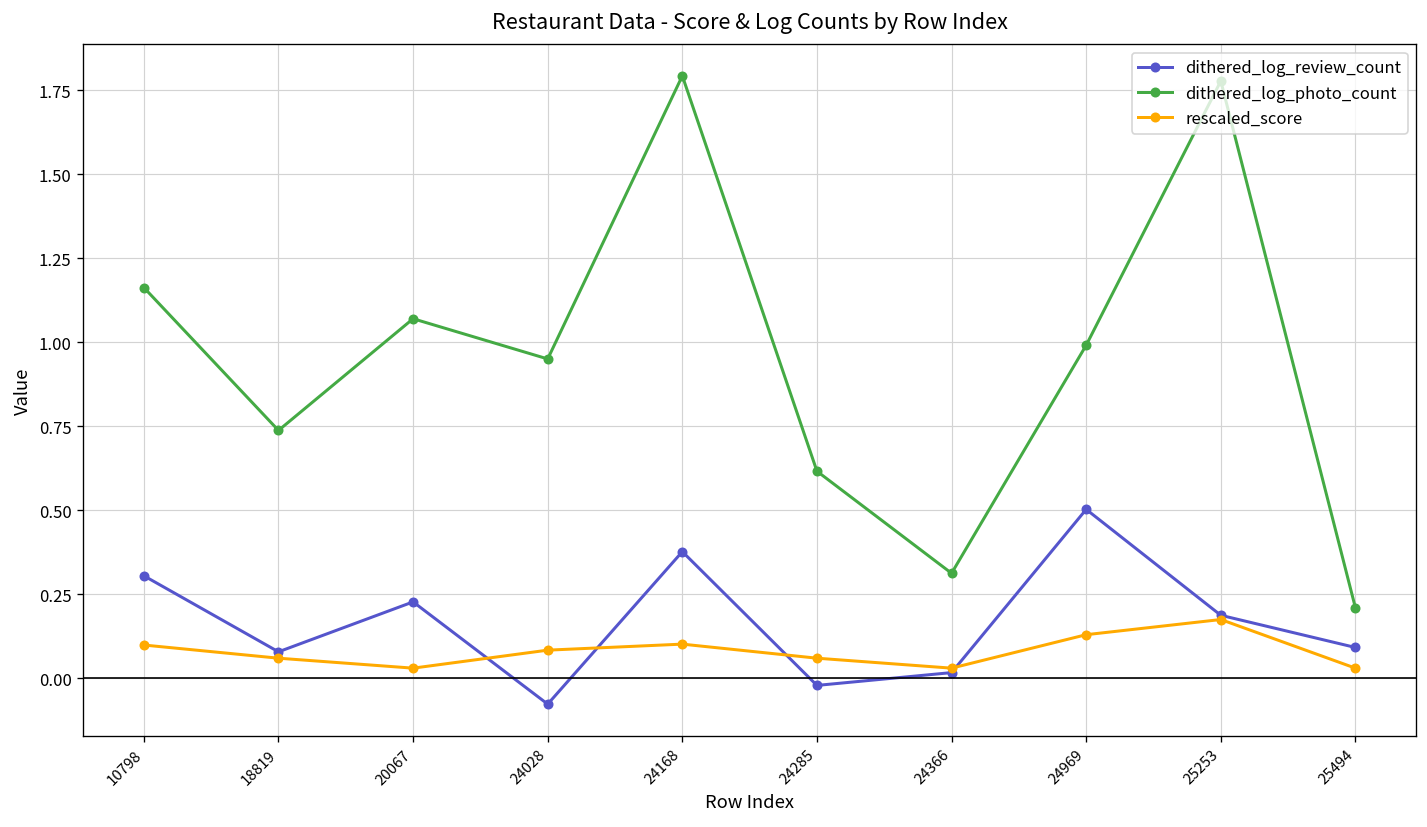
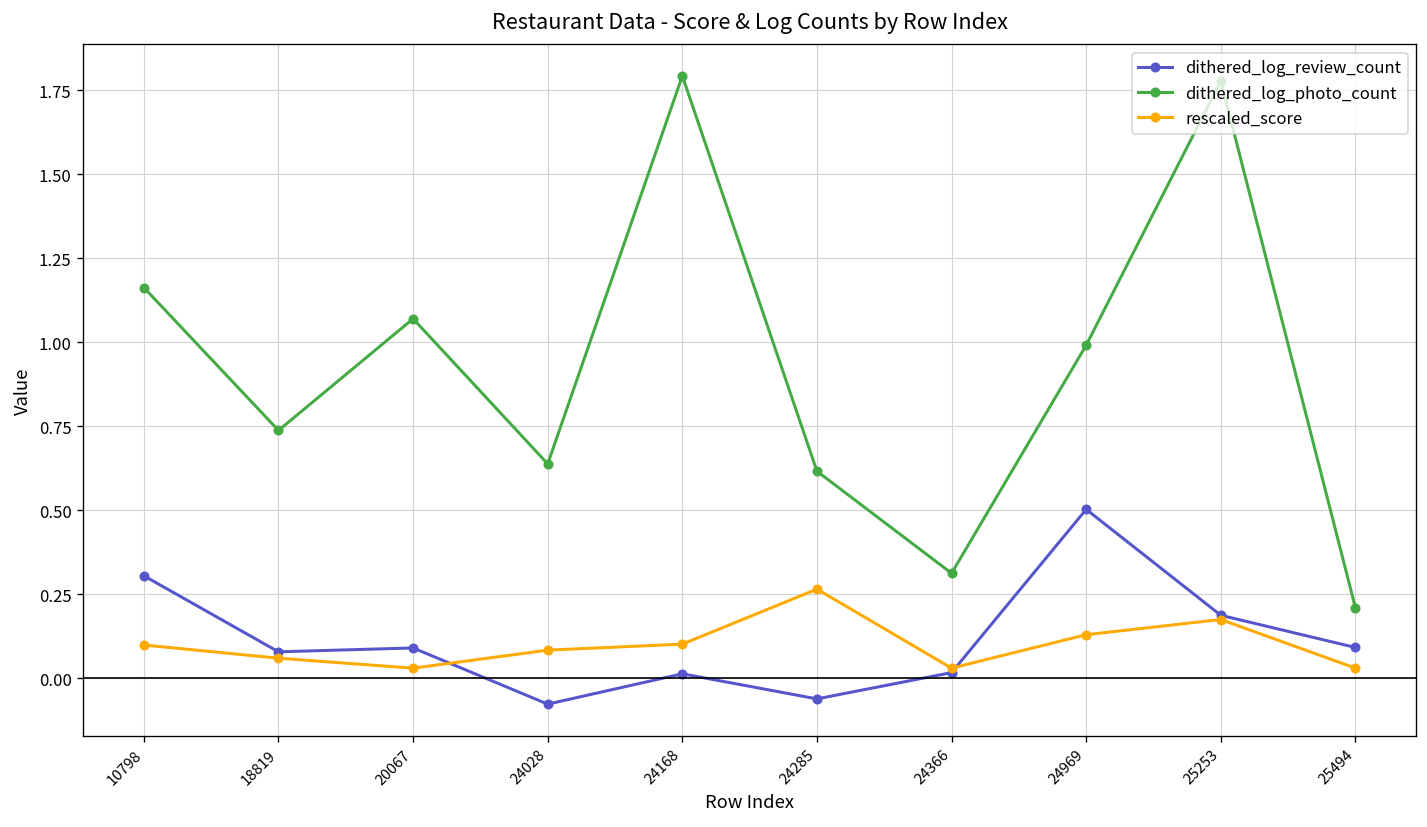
dithered_log_review_count, 20067: 0.23 -> 0.09
dithered_log_photo_count, 24028: 0.95 -> 0.64
dithered_log_review_count, 24168: 0.38 -> 0.01
dithered_log_review_count, 24285: -0.02 -> -0.06
rescaled_score, 24285: 0.06 -> 0.26
